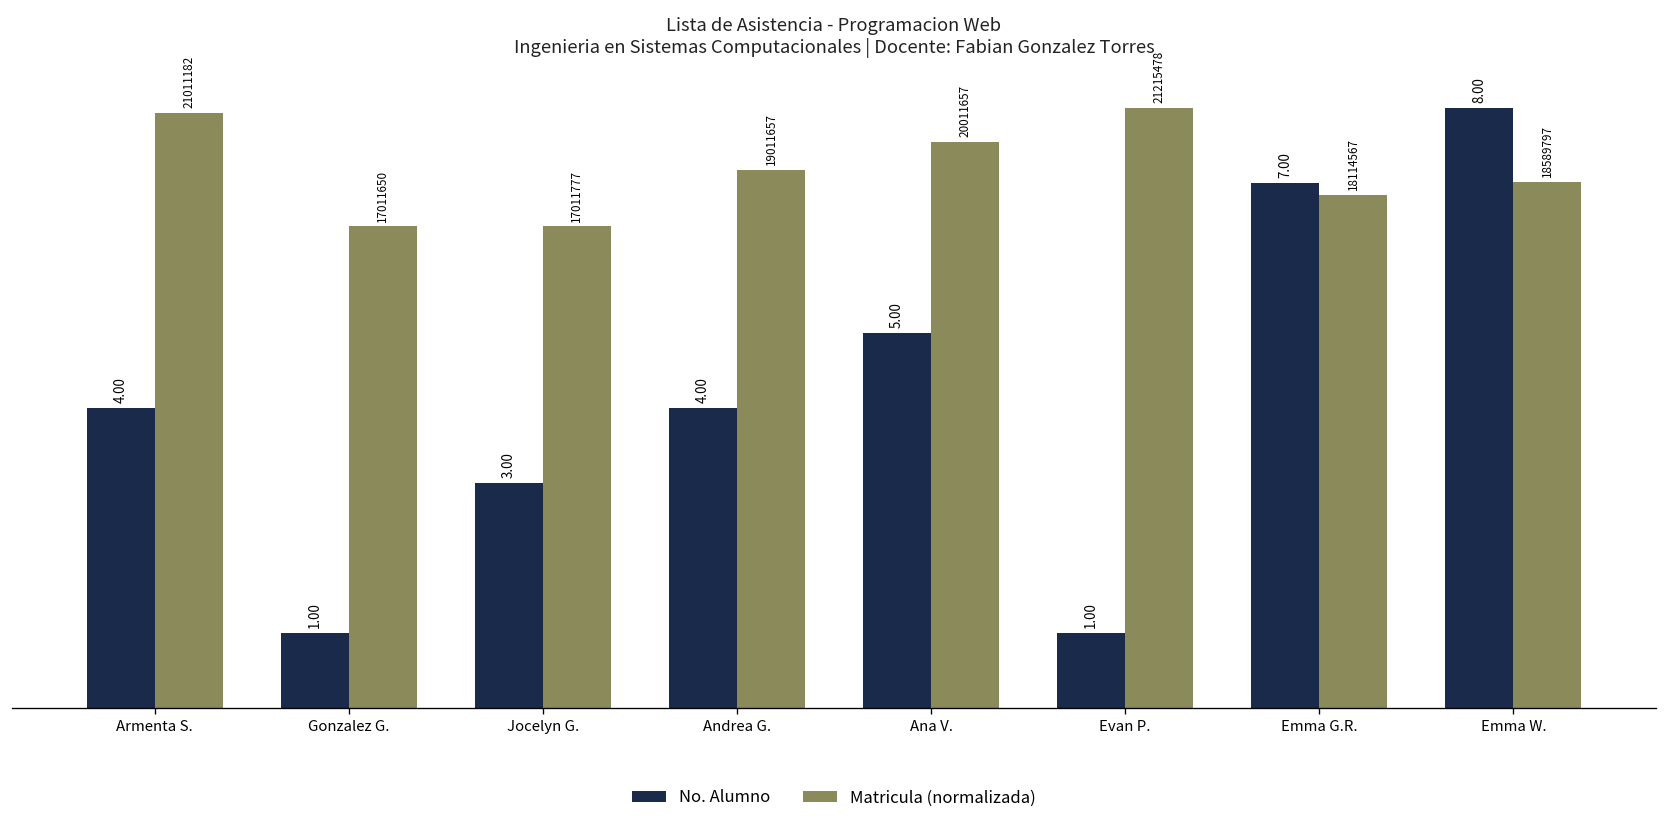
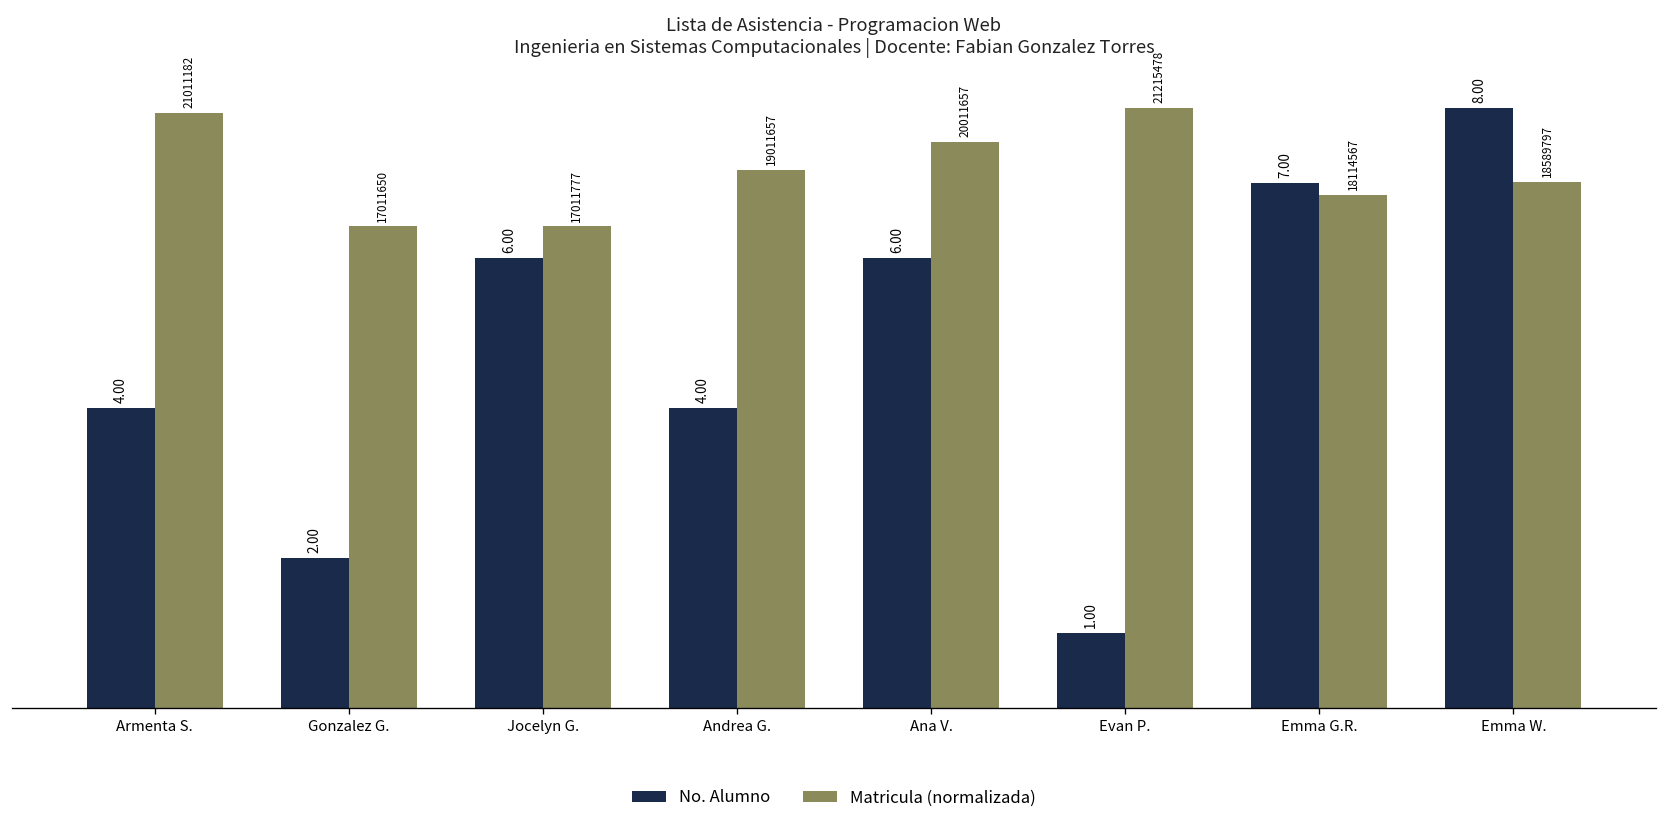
No. Alumno, Gonzalez G.: 1.00 -> 2.00
No. Alumno, Jocelyn G.: 3.00 -> 6.00
No. Alumno, Ana V.: 5.00 -> 6.00
